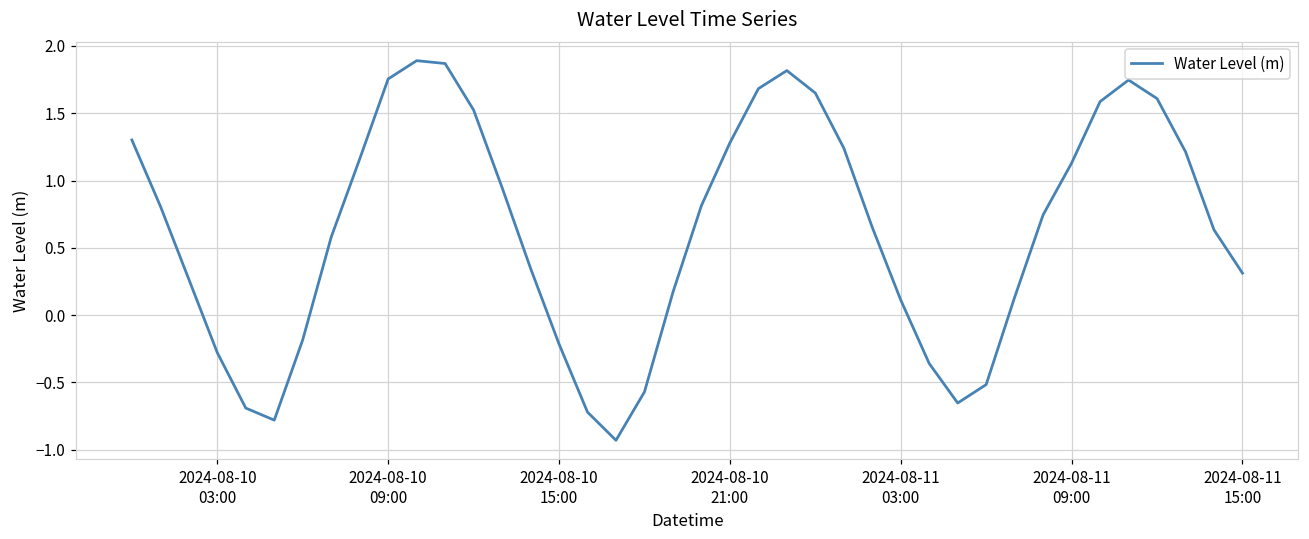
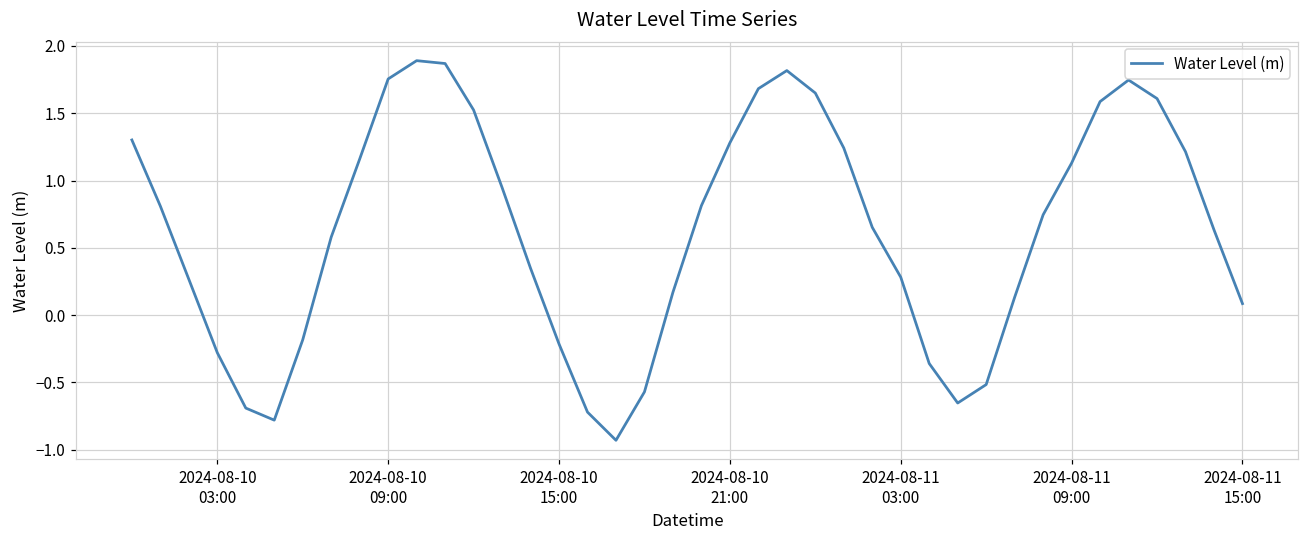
2024-08-11 03:00: 0.11 -> 0.28
2024-08-11 15:00: 0.31 -> 0.09
